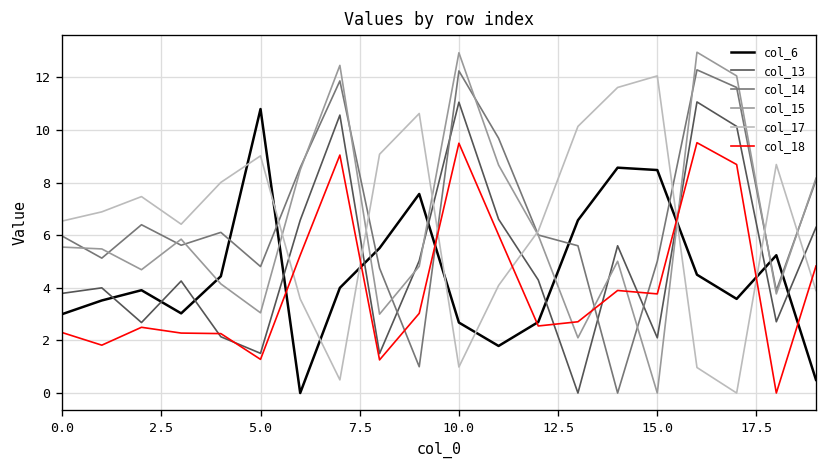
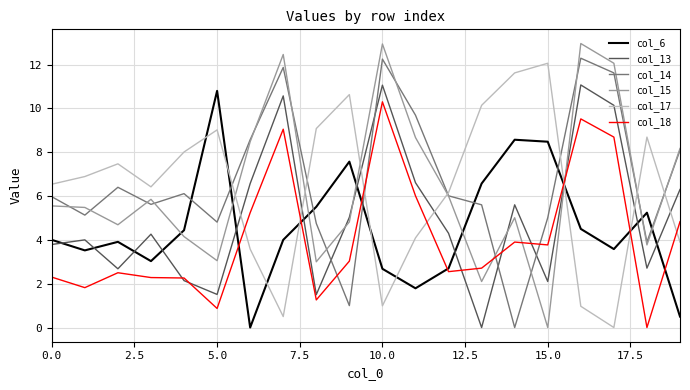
col_6, 0.0: 3 -> 4
col_18, 5.0: 1.3 -> 0.9
col_18, 10.0: 9.5 -> 10.3
